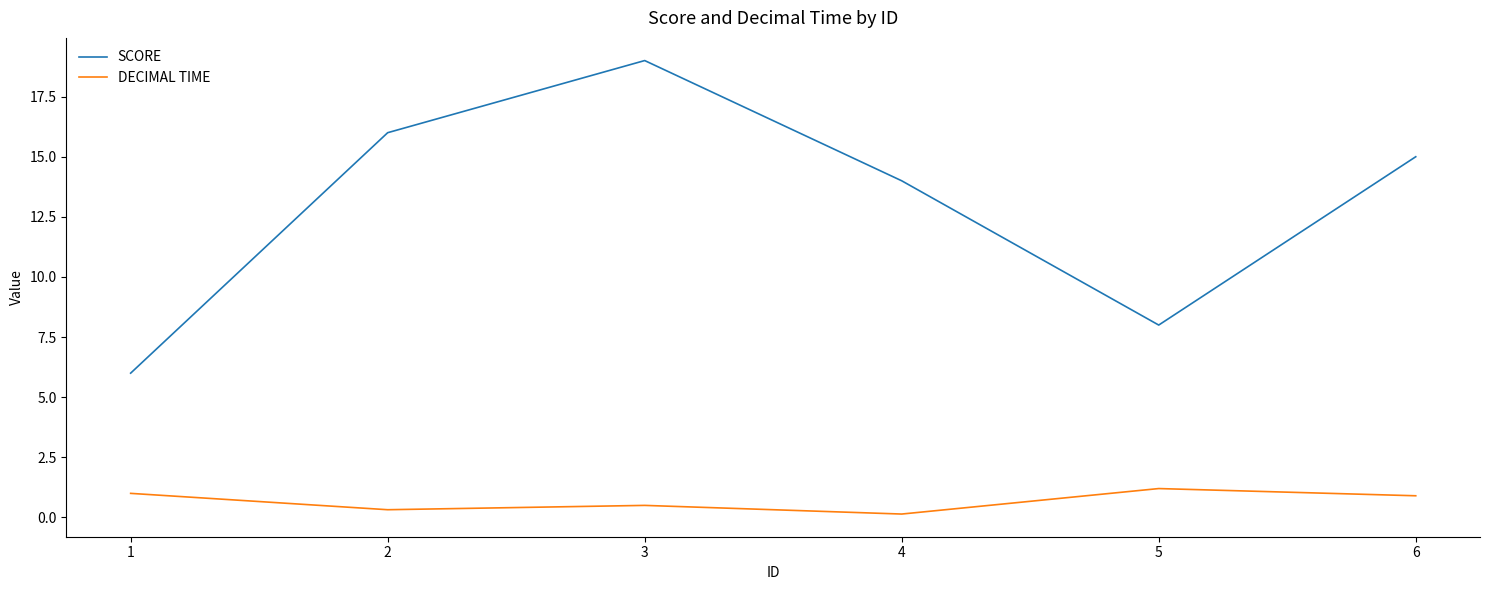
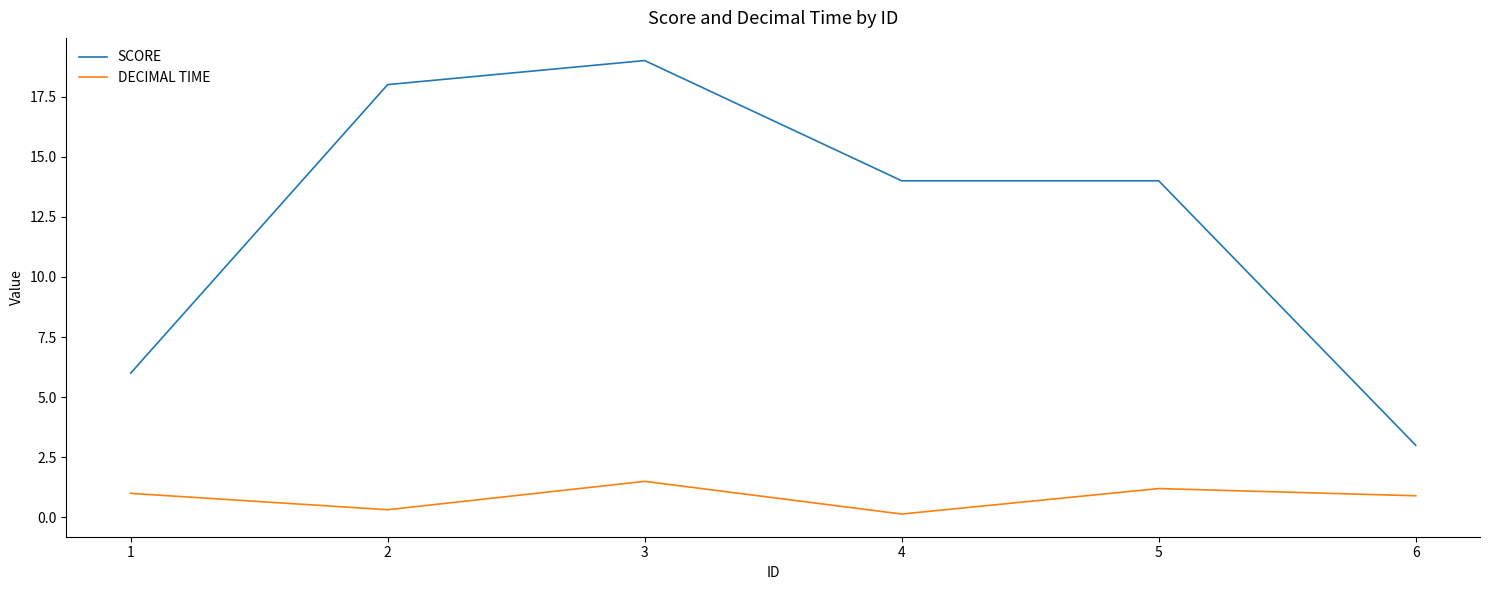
SCORE, 2: 16 -> 18
DECIMAL TIME, 3: 0.5 -> 1.5
SCORE, 5: 8 -> 14
SCORE, 6: 15 -> 3
